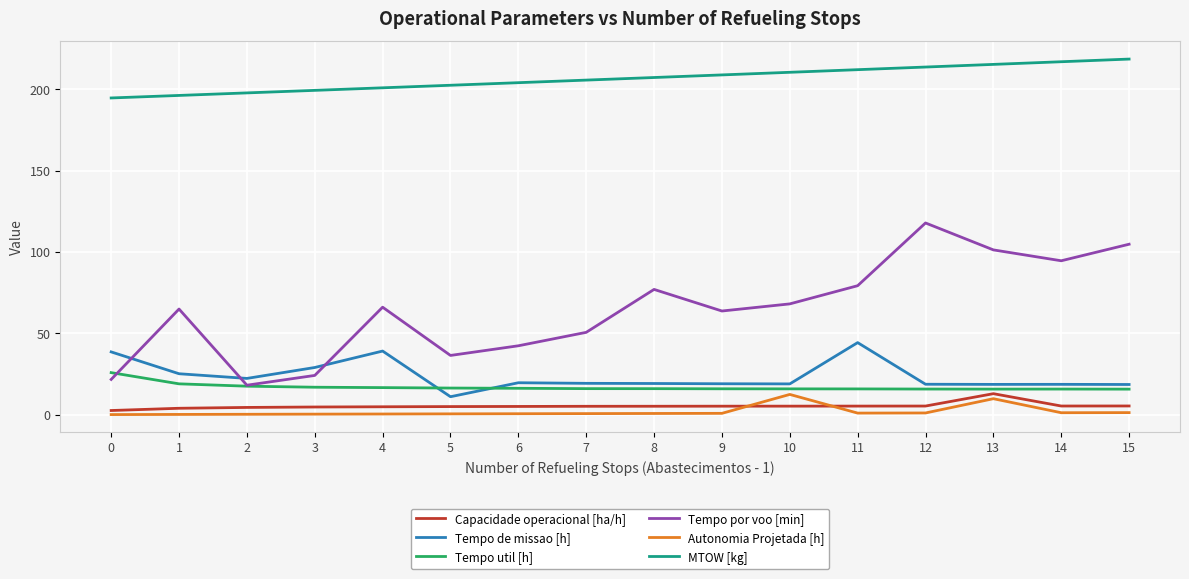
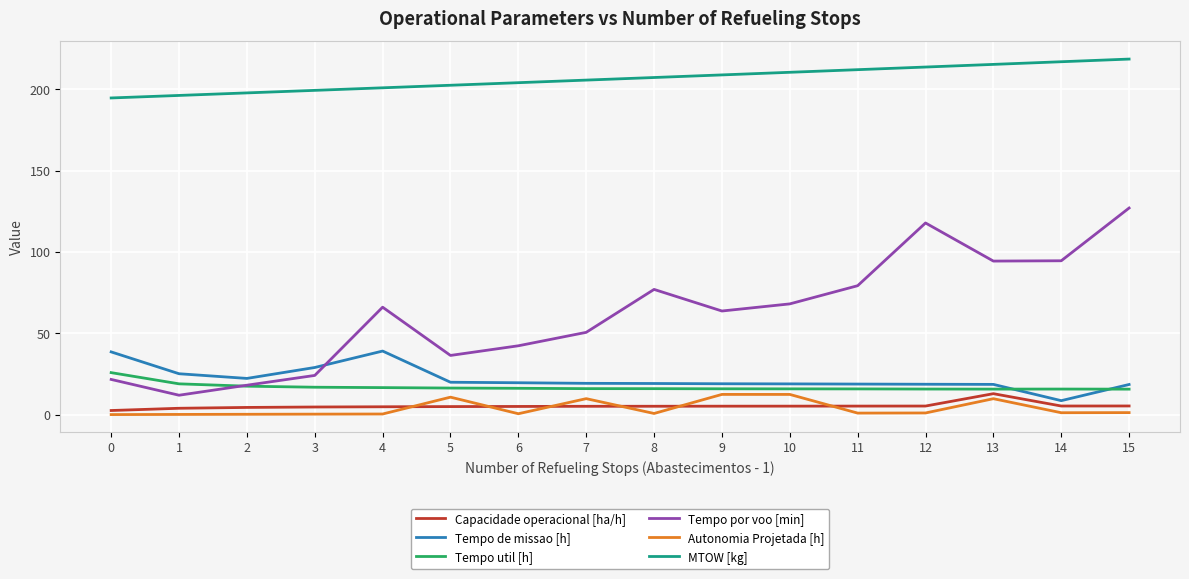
Tempo por voo [min], 1: 65 -> 12
Tempo de missao [h], 5: 11 -> 20
Autonomia Projetada [h], 5: 1 -> 11
Autonomia Projetada [h], 7: 1 -> 10
Autonomia Projetada [h], 9: 1 -> 12
Tempo de missao [h], 11: 44 -> 19
Tempo por voo [min], 13: 101 -> 94
Tempo de missao [h], 14: 19 -> 9
Tempo por voo [min], 15: 105 -> 127
